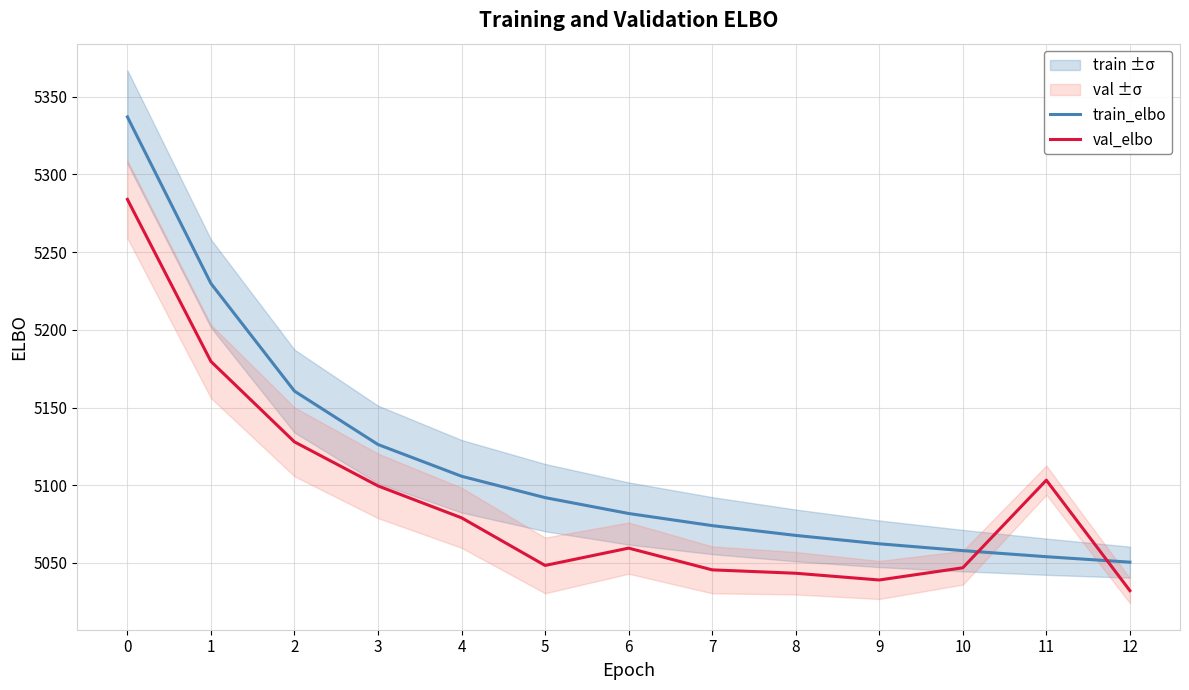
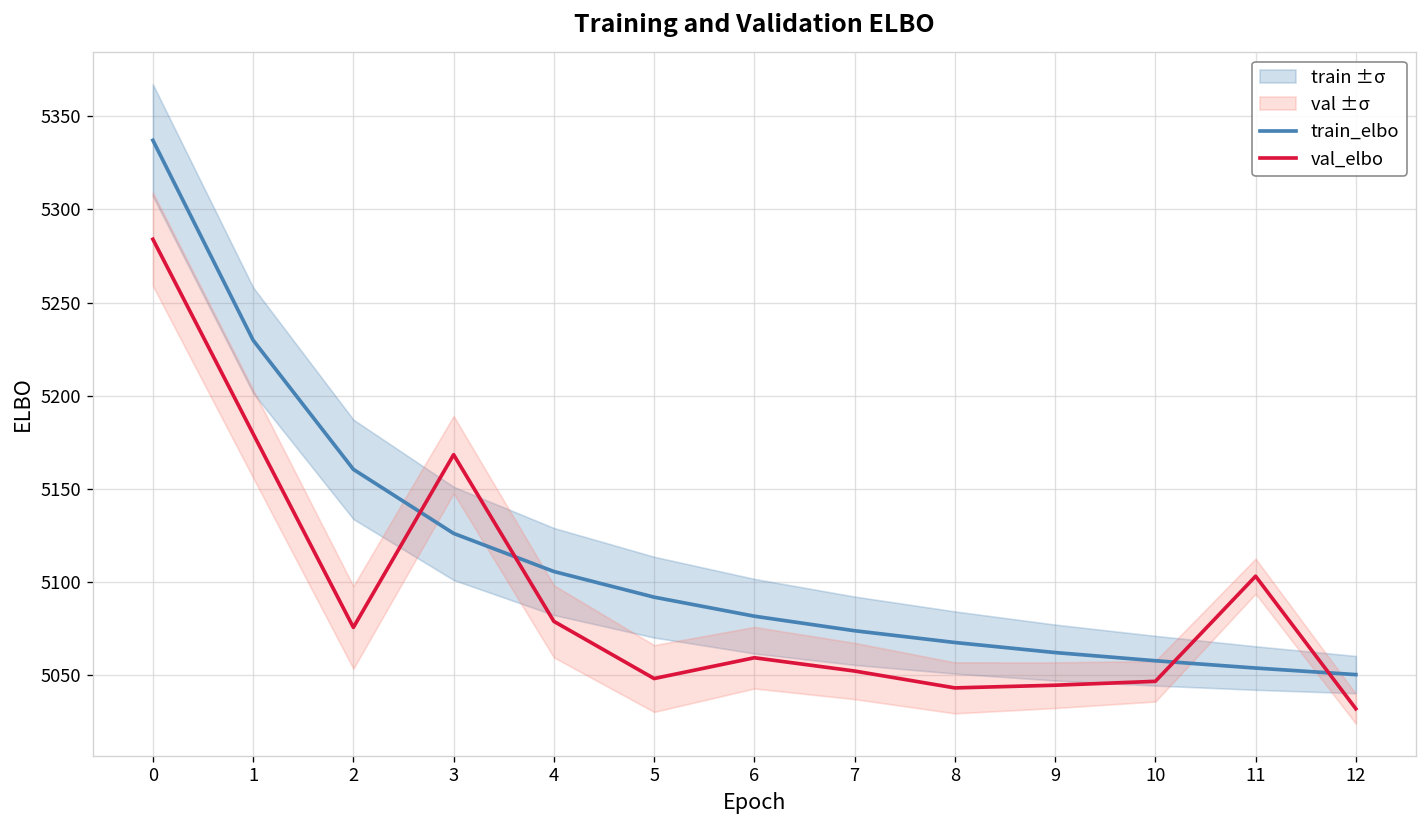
val_elbo, 2: 5128 -> 5076
val_elbo, 3: 5100 -> 5168
val_elbo, 7: 5046 -> 5052
val_elbo, 9: 5039 -> 5045
